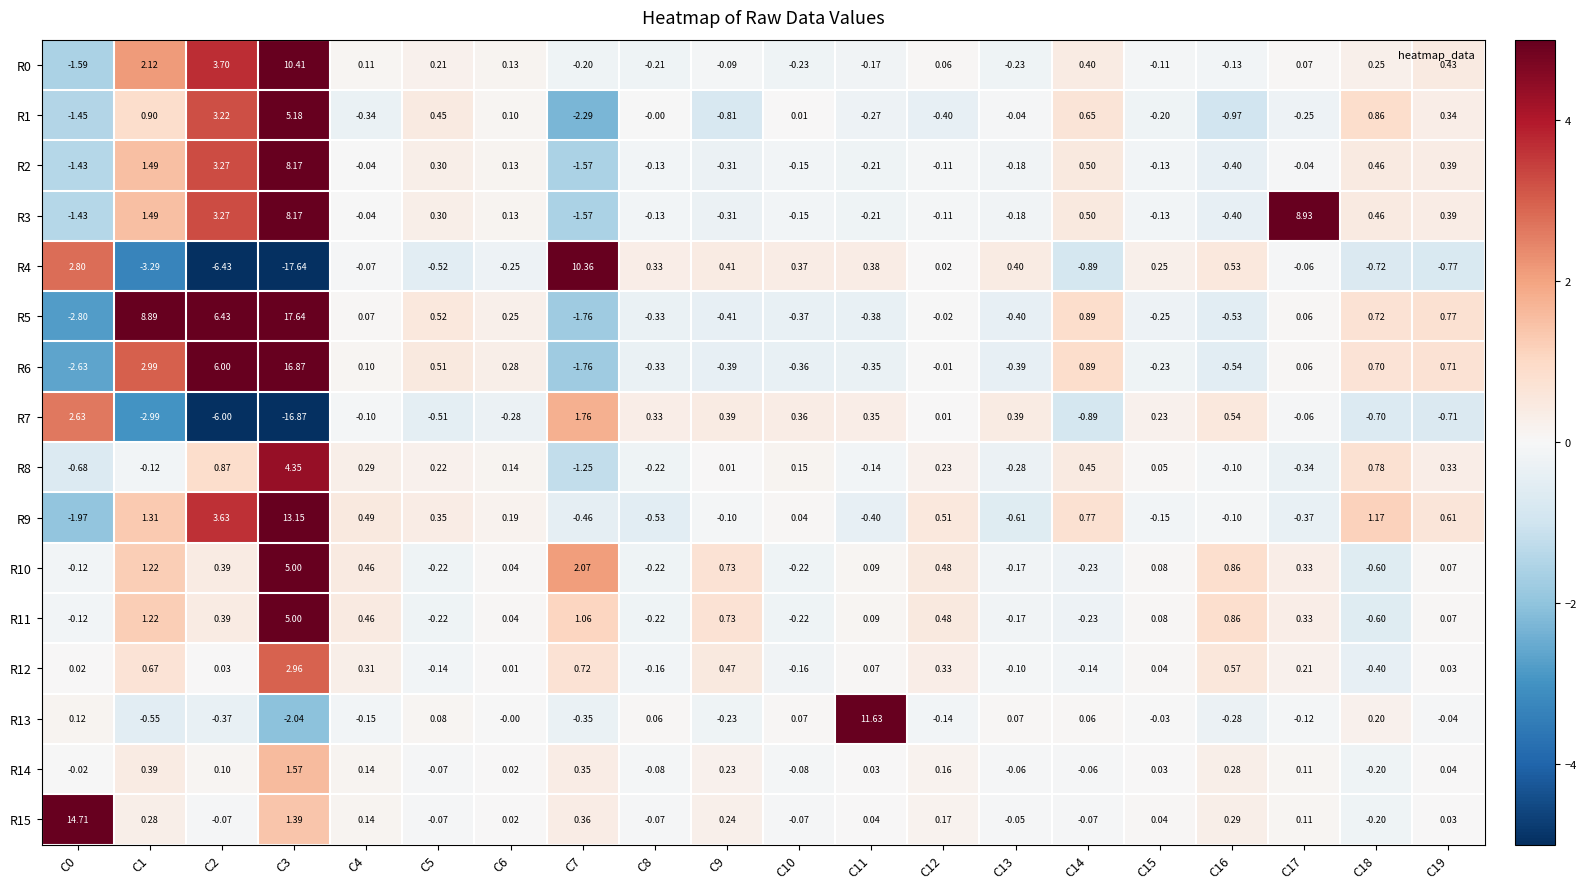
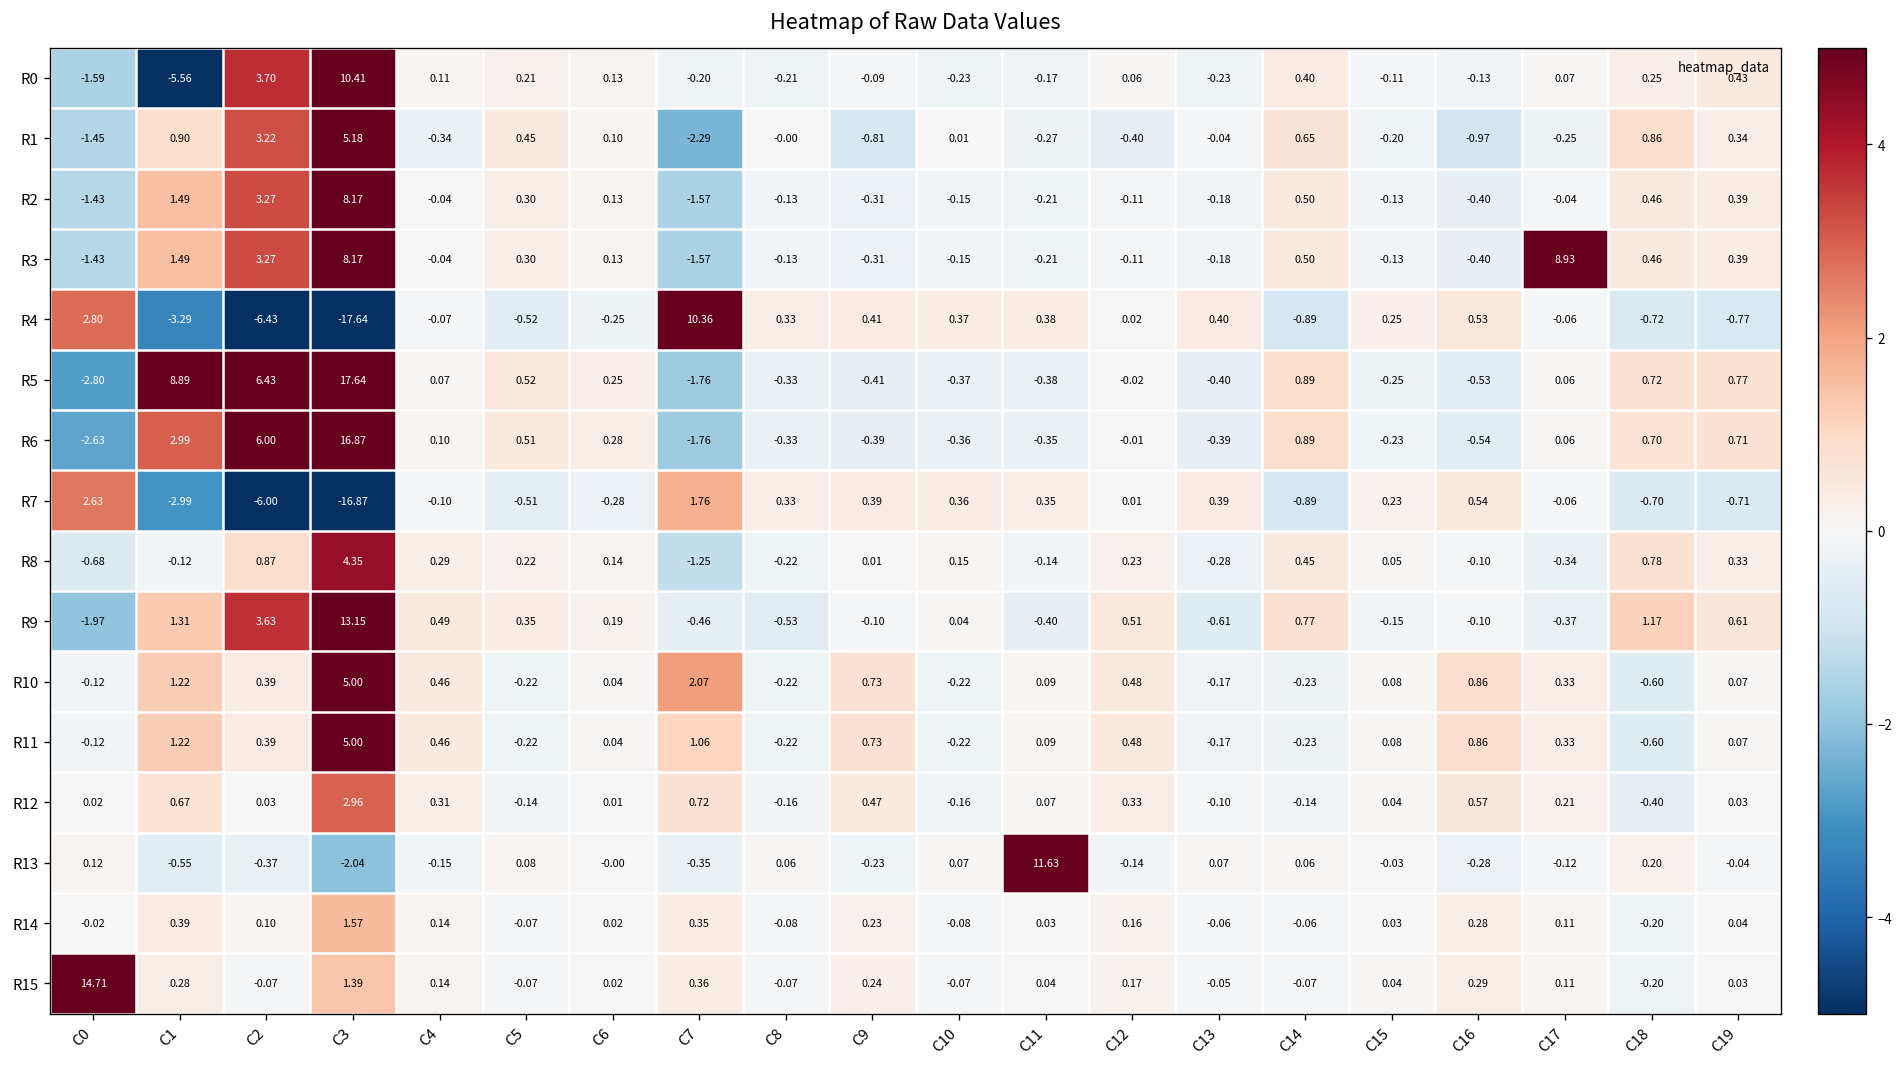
R0, C1: 2.12 -> -5.56
